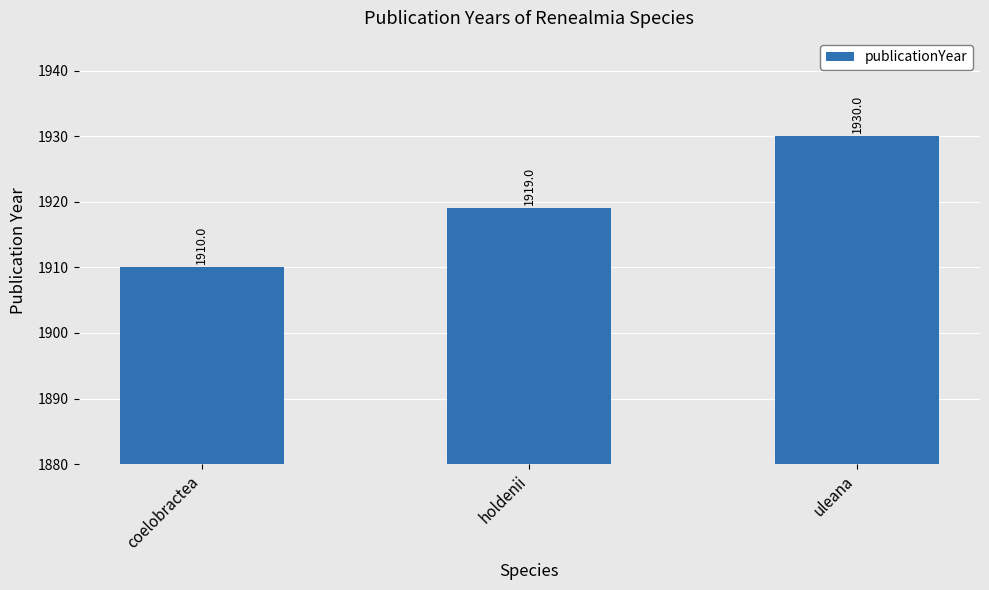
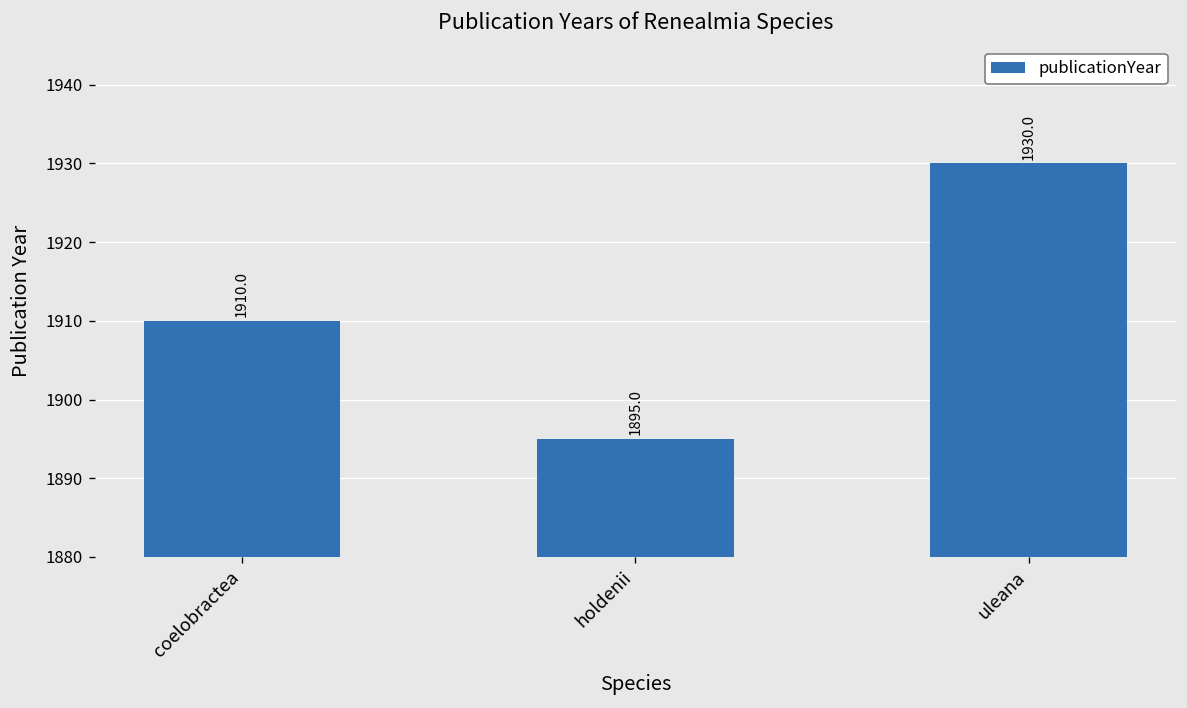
holdenii: 1919.0 -> 1895.0
